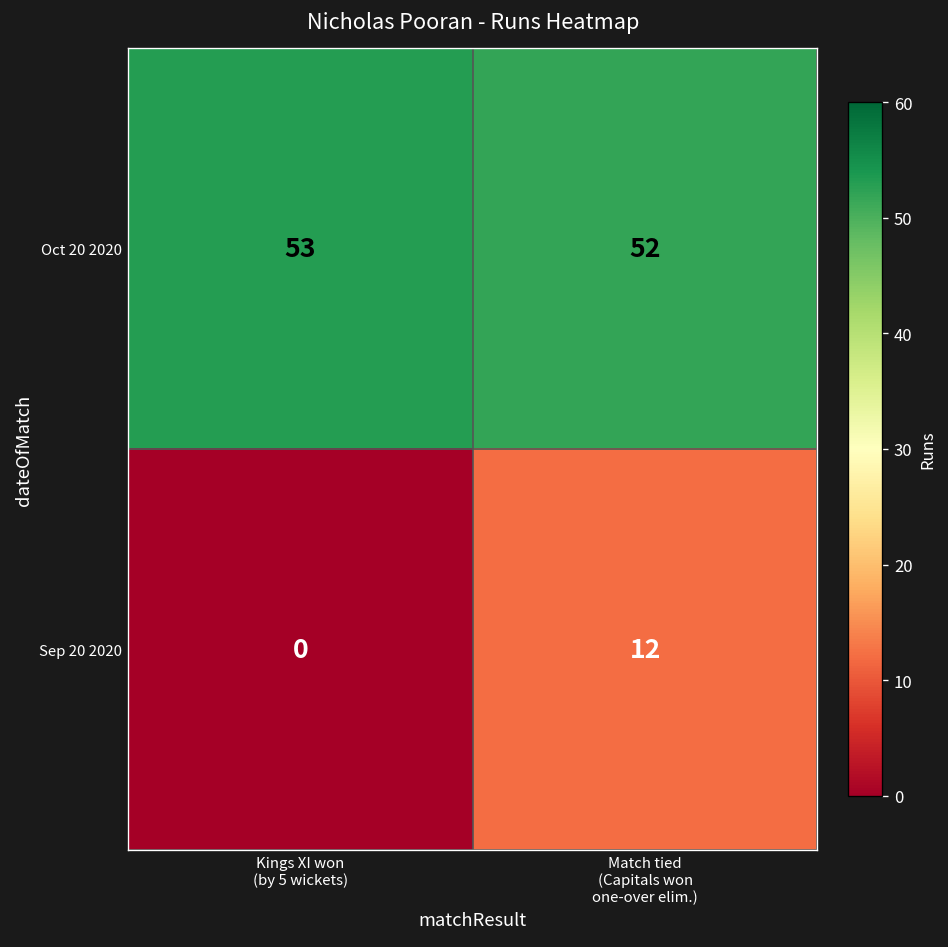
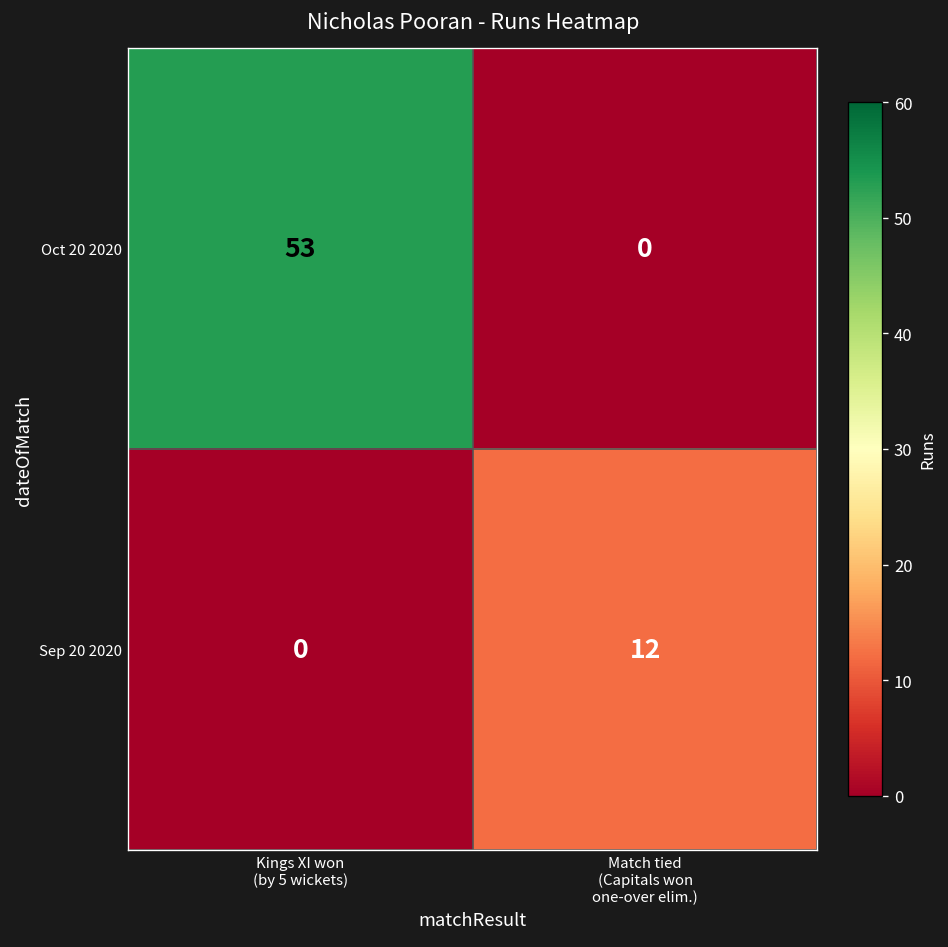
Oct 20 2020, Match tied (Capitals won one-over elim.): 52 -> 0
